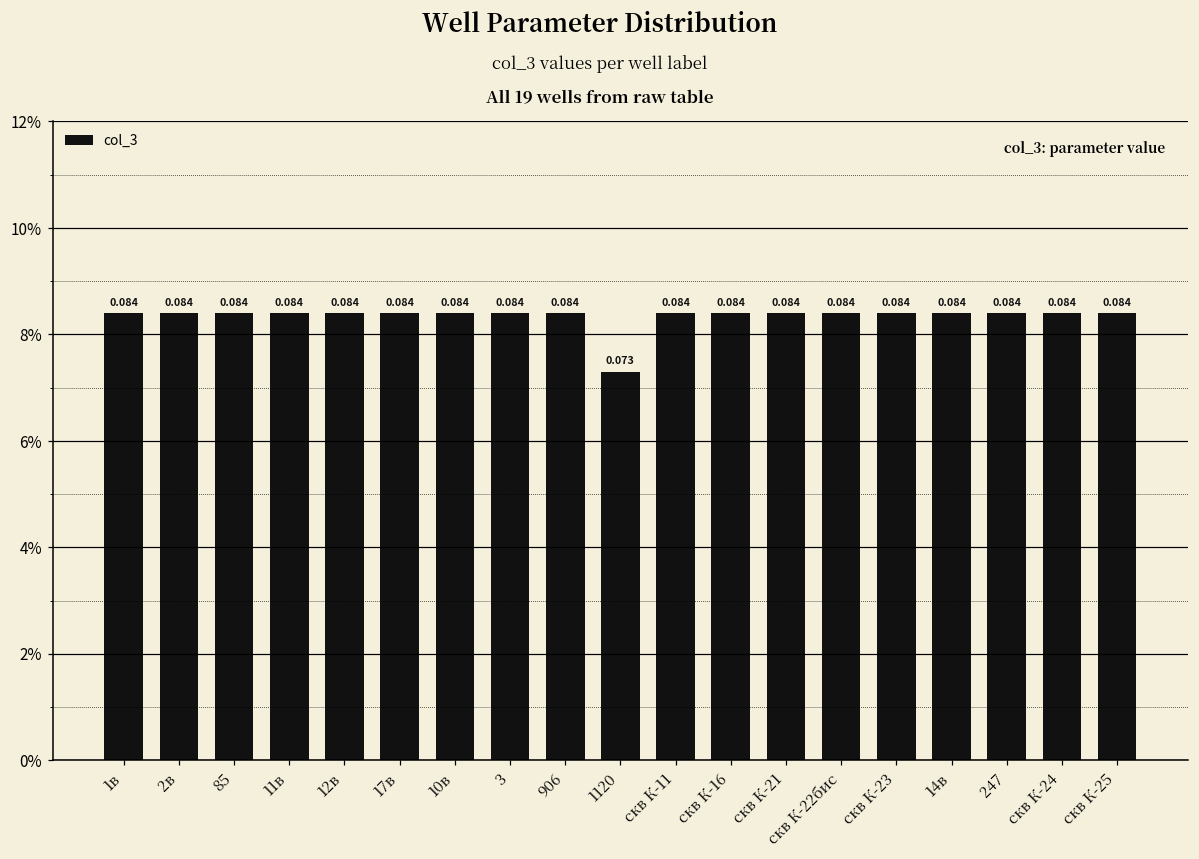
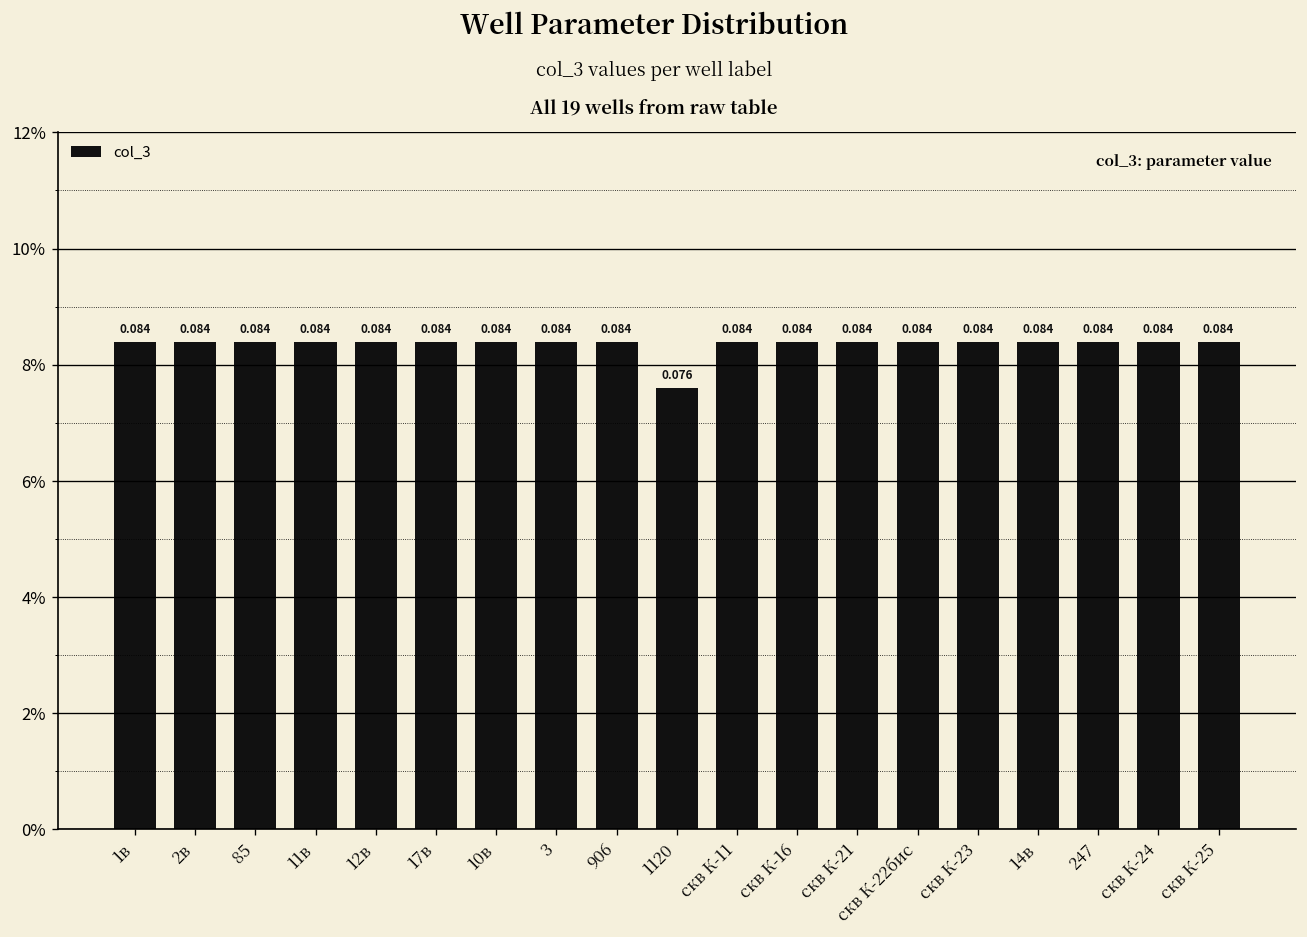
1120: 0.073 -> 0.076
